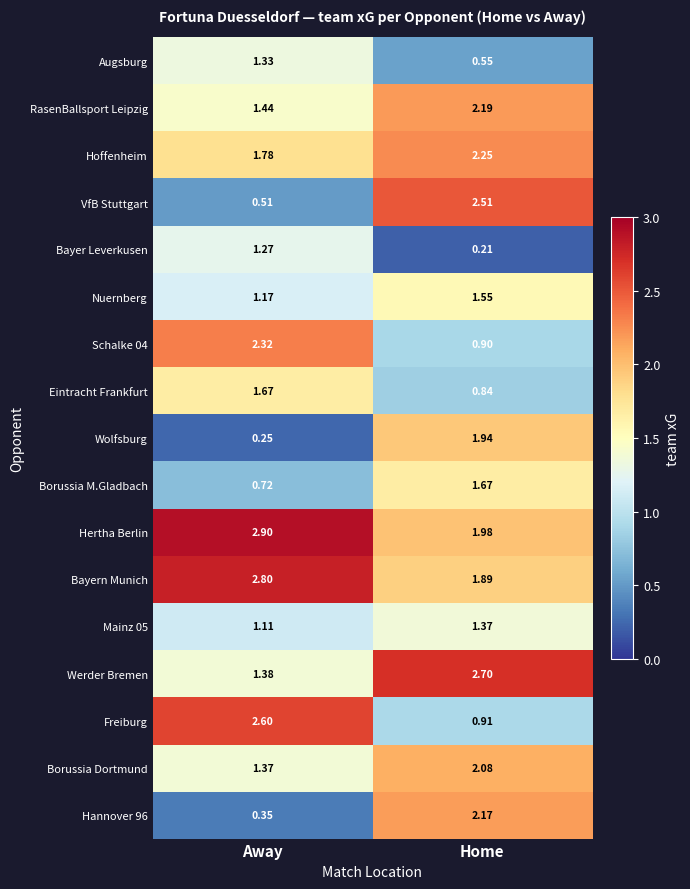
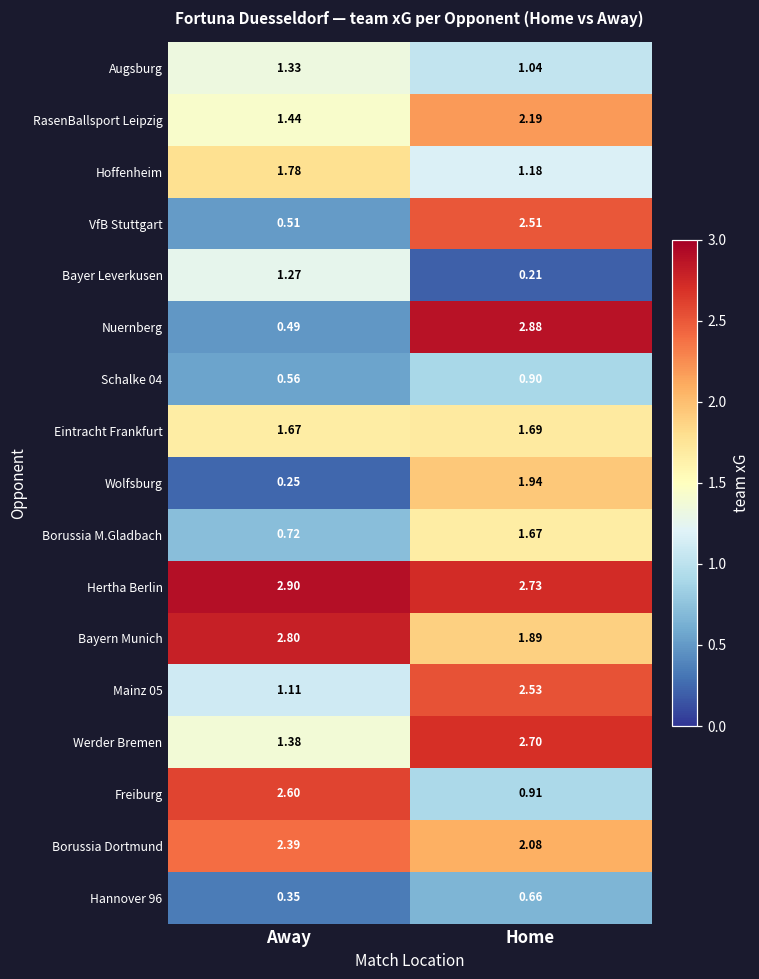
Augsburg, Home: 0.55 -> 1.04
Hoffenheim, Home: 2.25 -> 1.18
Nuernberg, Away: 1.17 -> 0.49
Nuernberg, Home: 1.55 -> 2.88
Schalke 04, Away: 2.32 -> 0.56
Eintracht Frankfurt, Home: 0.84 -> 1.69
Hertha Berlin, Home: 1.98 -> 2.73
Mainz 05, Home: 1.37 -> 2.53
Borussia Dortmund, Away: 1.37 -> 2.39
Hannover 96, Home: 2.17 -> 0.66
